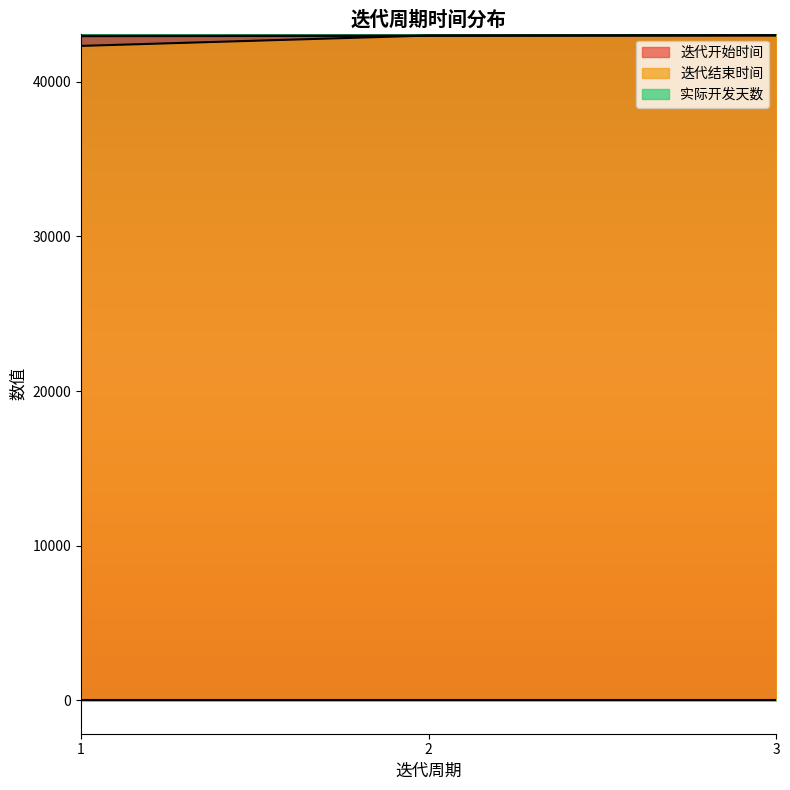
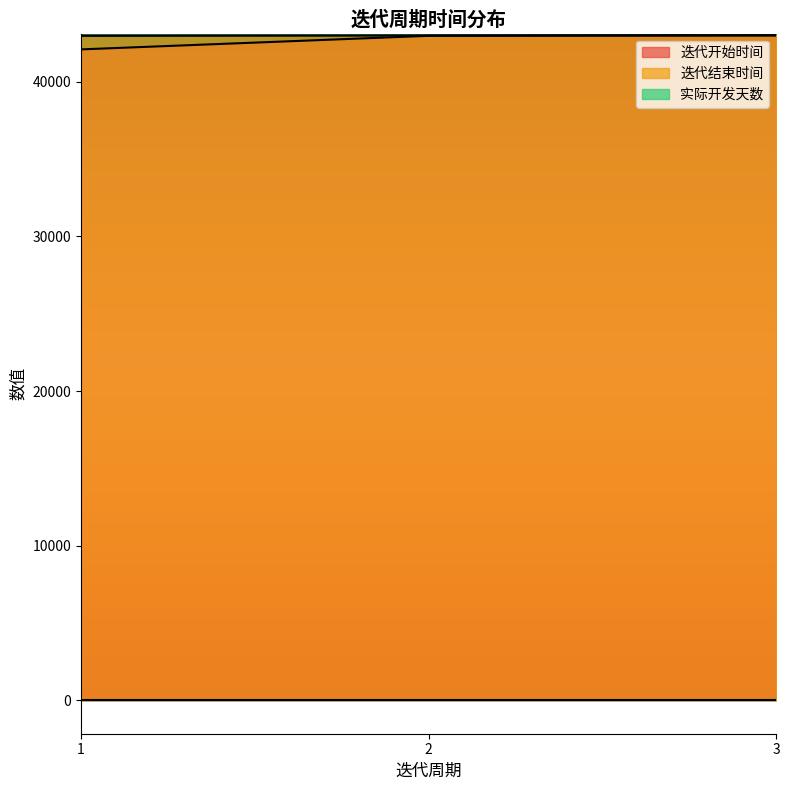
迭代开始时间, 1: 42900 -> 42100
迭代结束时间, 1: 42300 -> 43000
